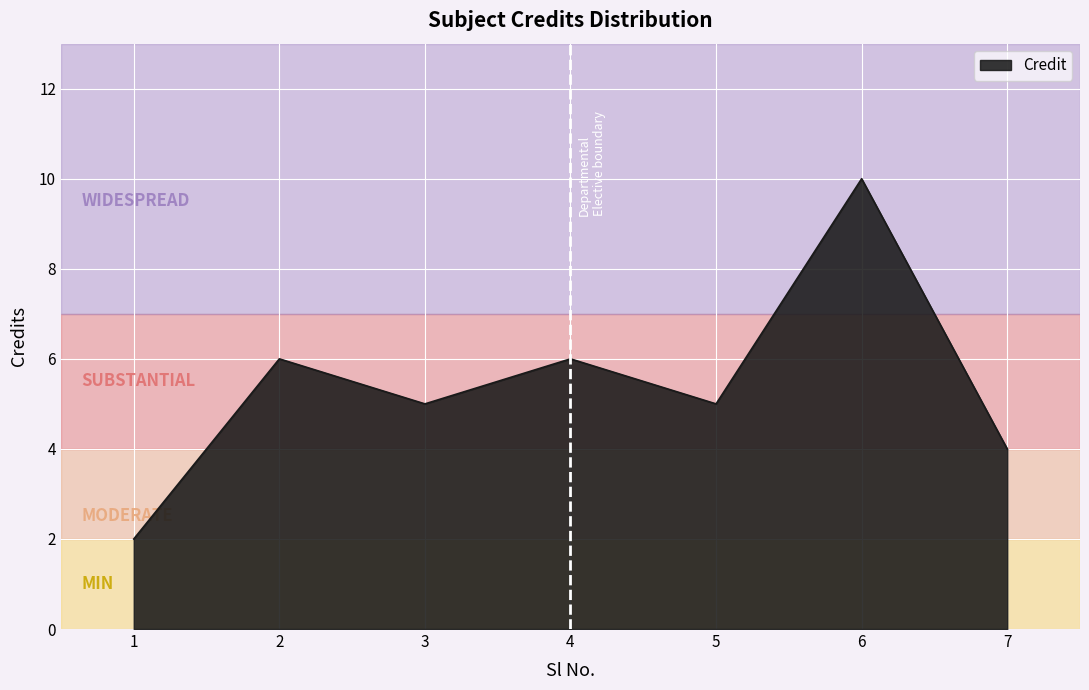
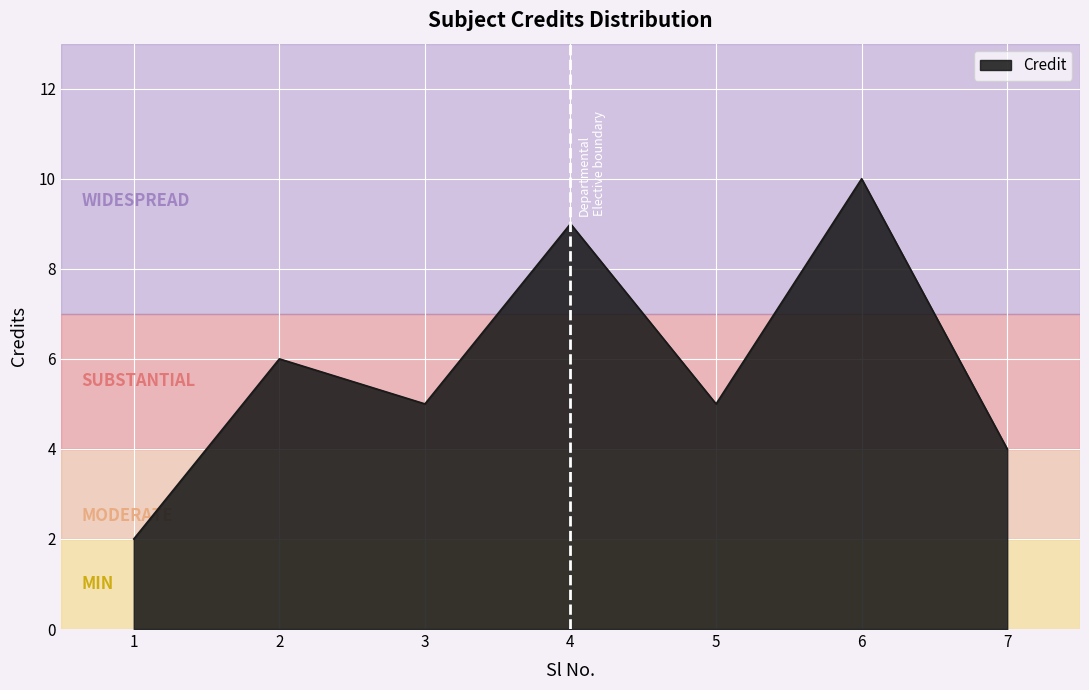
4: 6 -> 9
